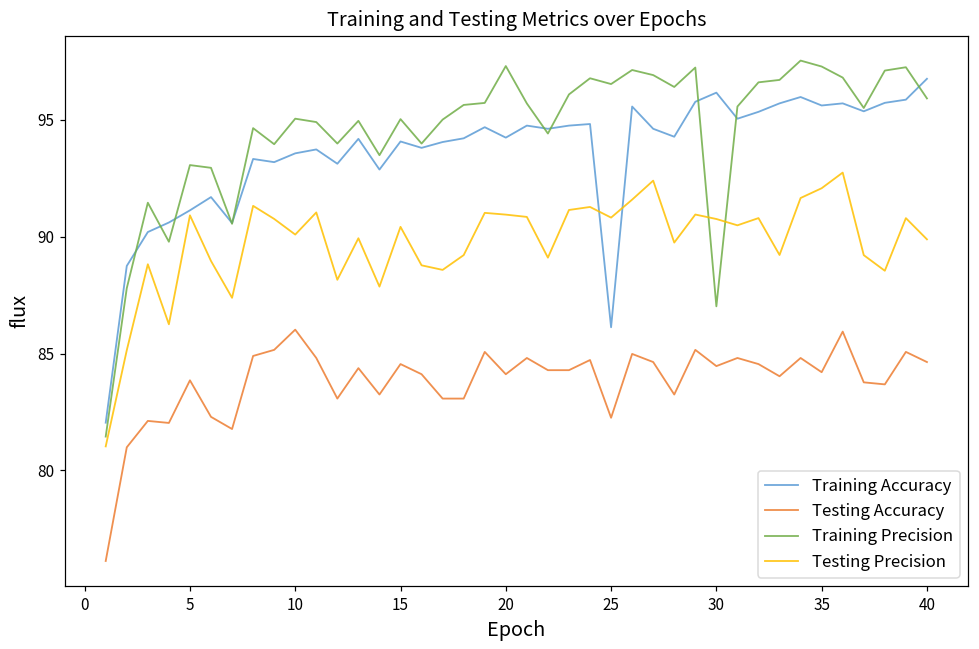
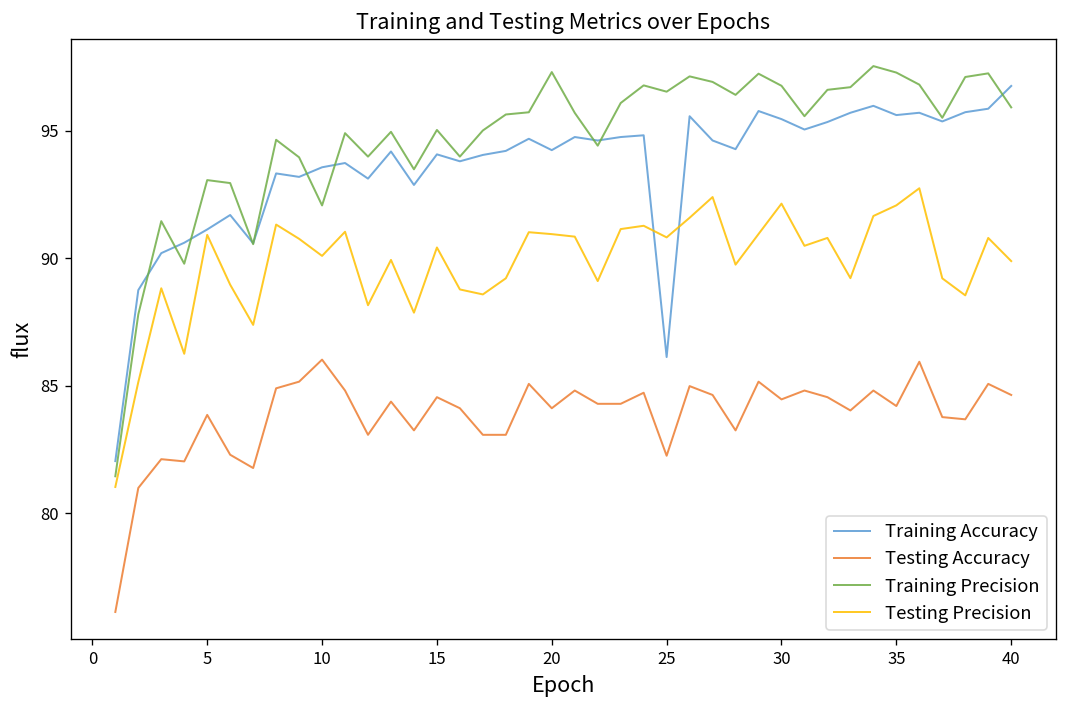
Training Precision, 10: 95.0 -> 92.1
Training Accuracy, 30: 96.2 -> 95.4
Training Precision, 30: 87.0 -> 96.8
Testing Precision, 30: 90.8 -> 92.1
